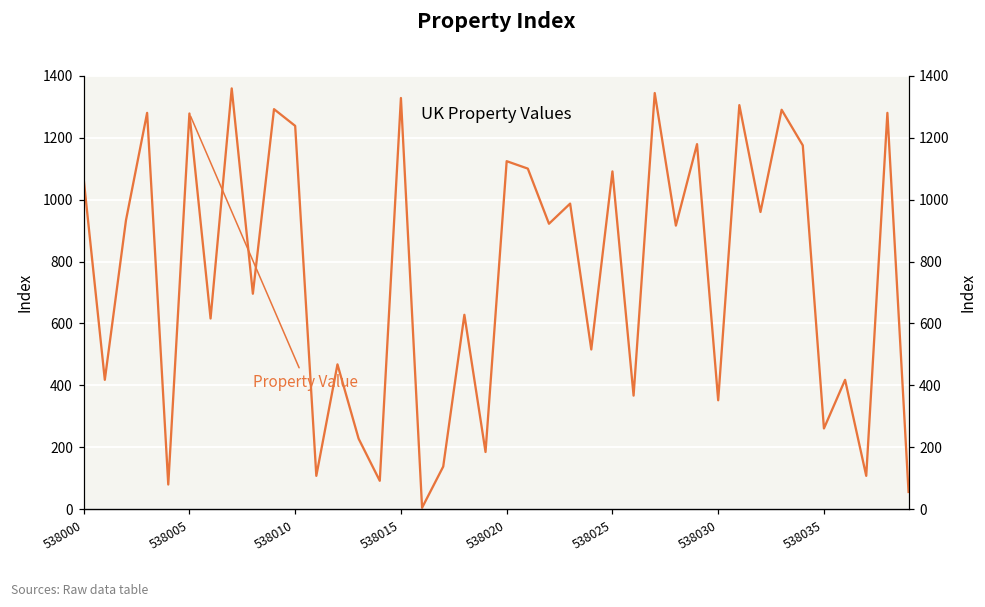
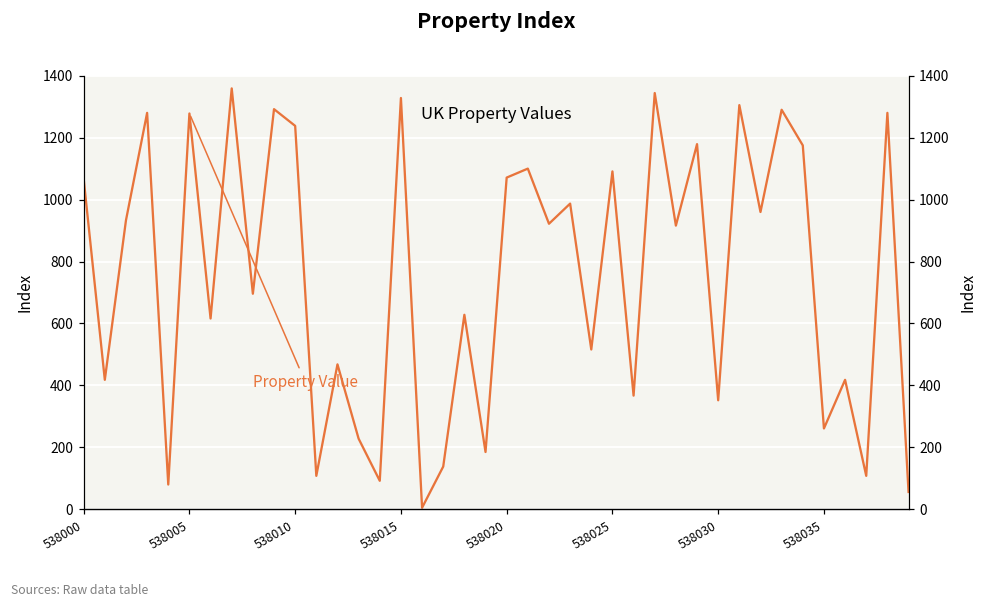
538020: 1120 -> 1070
